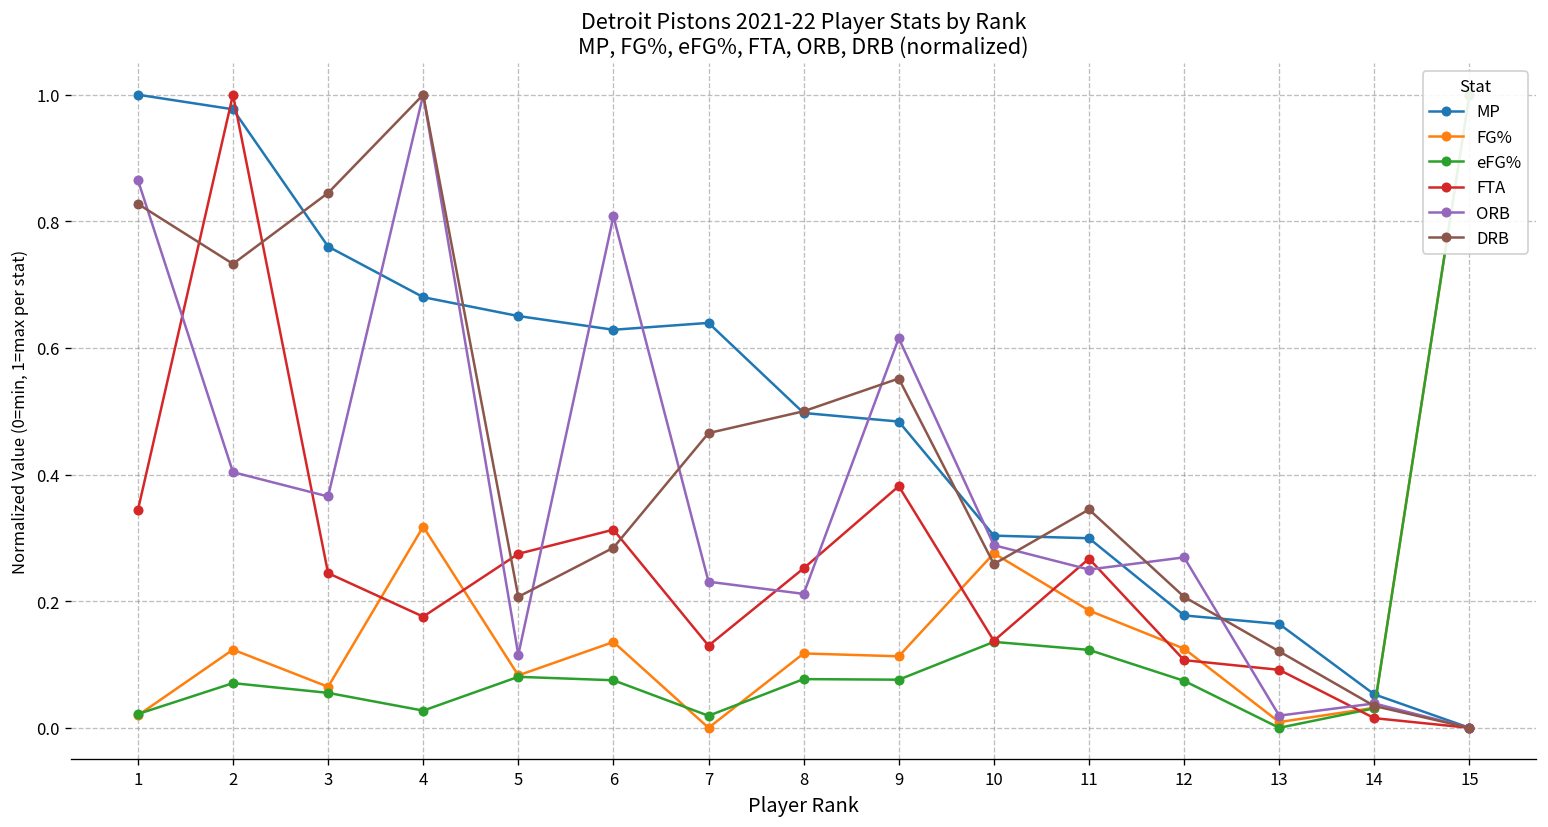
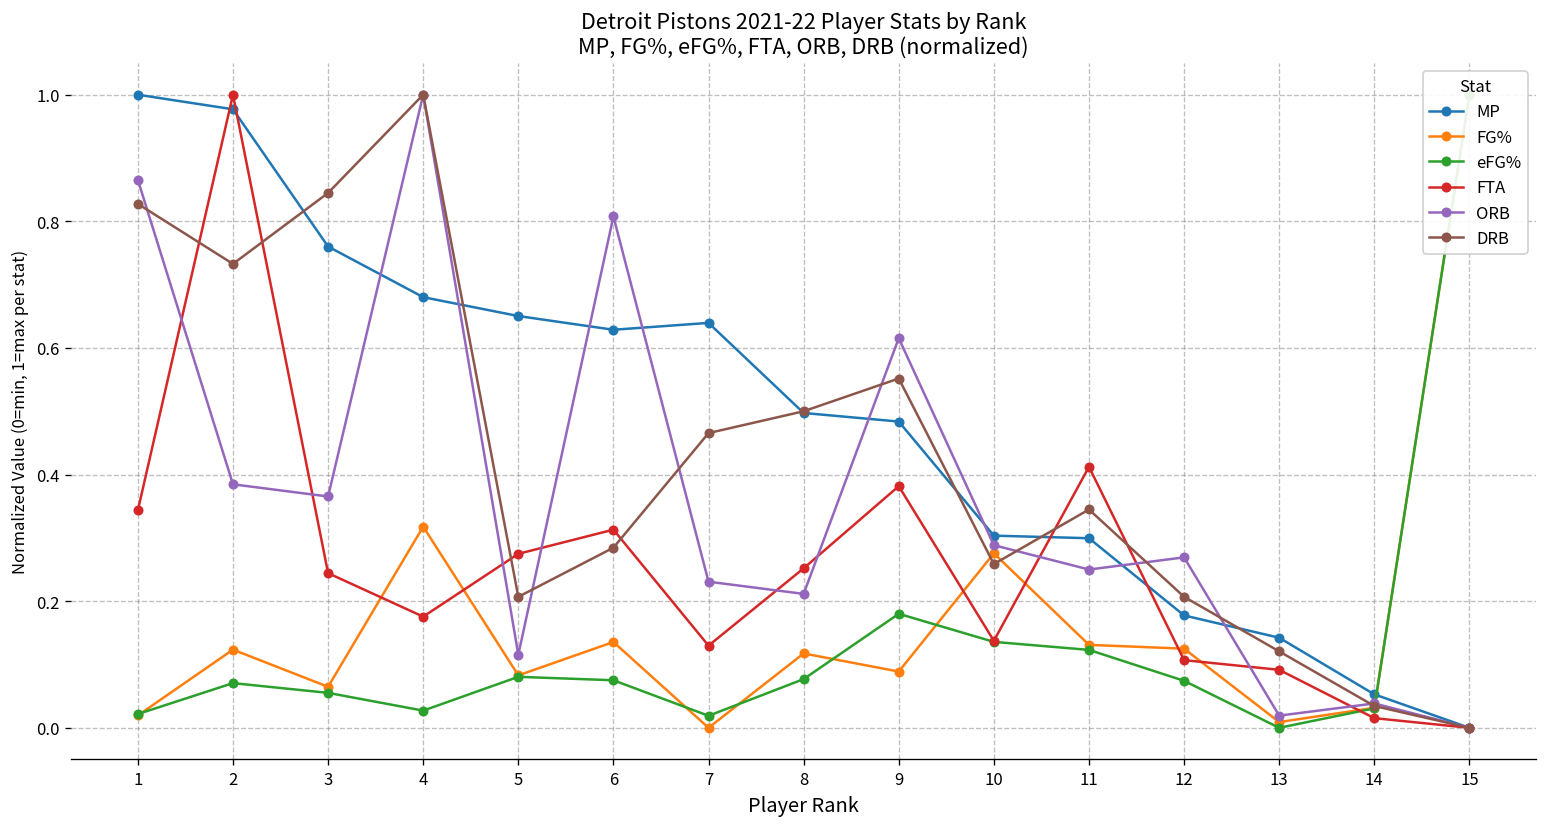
ORB, 2: 0.40 -> 0.38
FG%, 9: 0.11 -> 0.09
eFG%, 9: 0.08 -> 0.18
FG%, 11: 0.19 -> 0.13
FTA, 11: 0.27 -> 0.41
MP, 13: 0.16 -> 0.14
